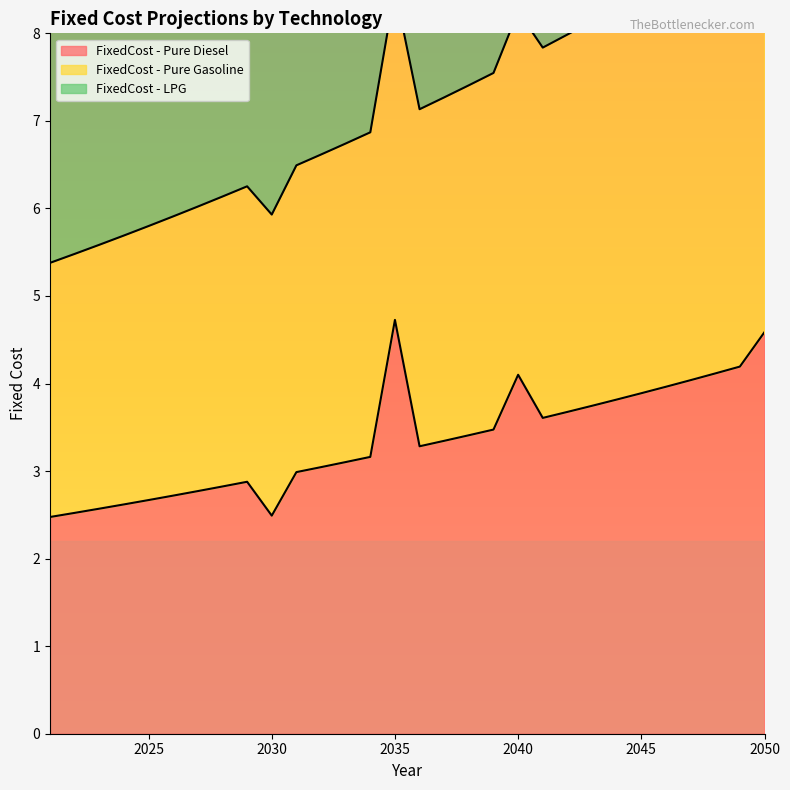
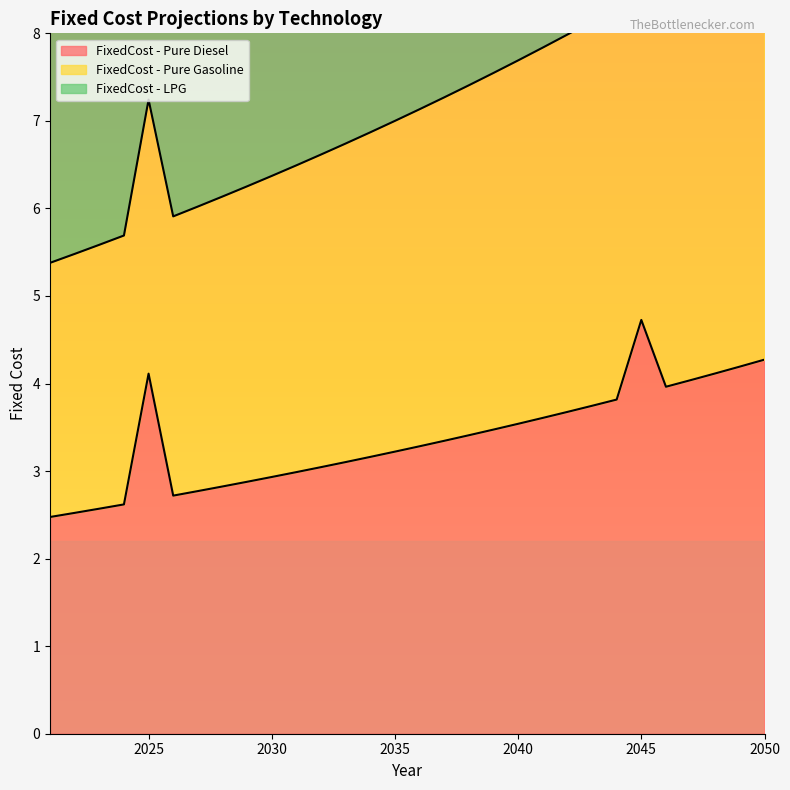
FixedCost - Pure Diesel, 2025: 2.7 -> 4.1
FixedCost - Pure Diesel, 2030: 2.5 -> 2.9
FixedCost - Pure Diesel, 2035: 4.7 -> 3.2
FixedCost - Pure Diesel, 2040: 4.1 -> 3.5
FixedCost - Pure Diesel, 2045: 3.9 -> 4.7
FixedCost - Pure Diesel, 2050: 4.6 -> 4.3
